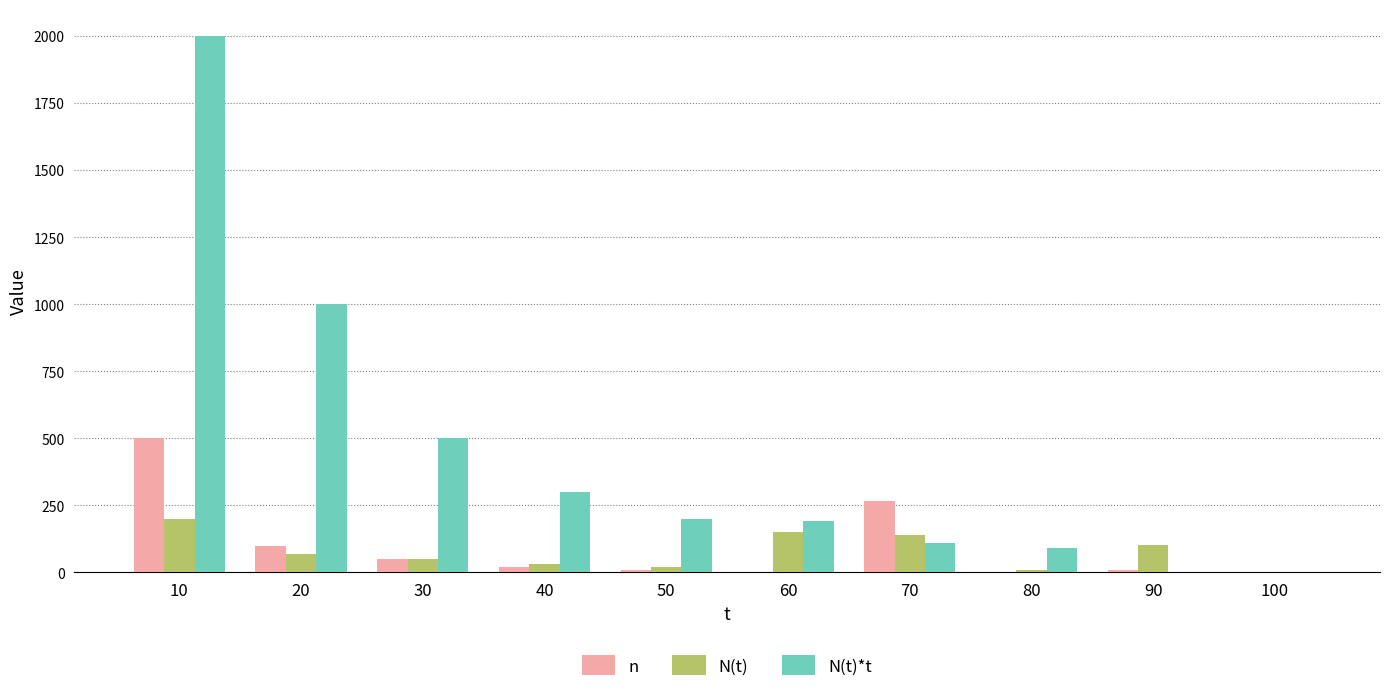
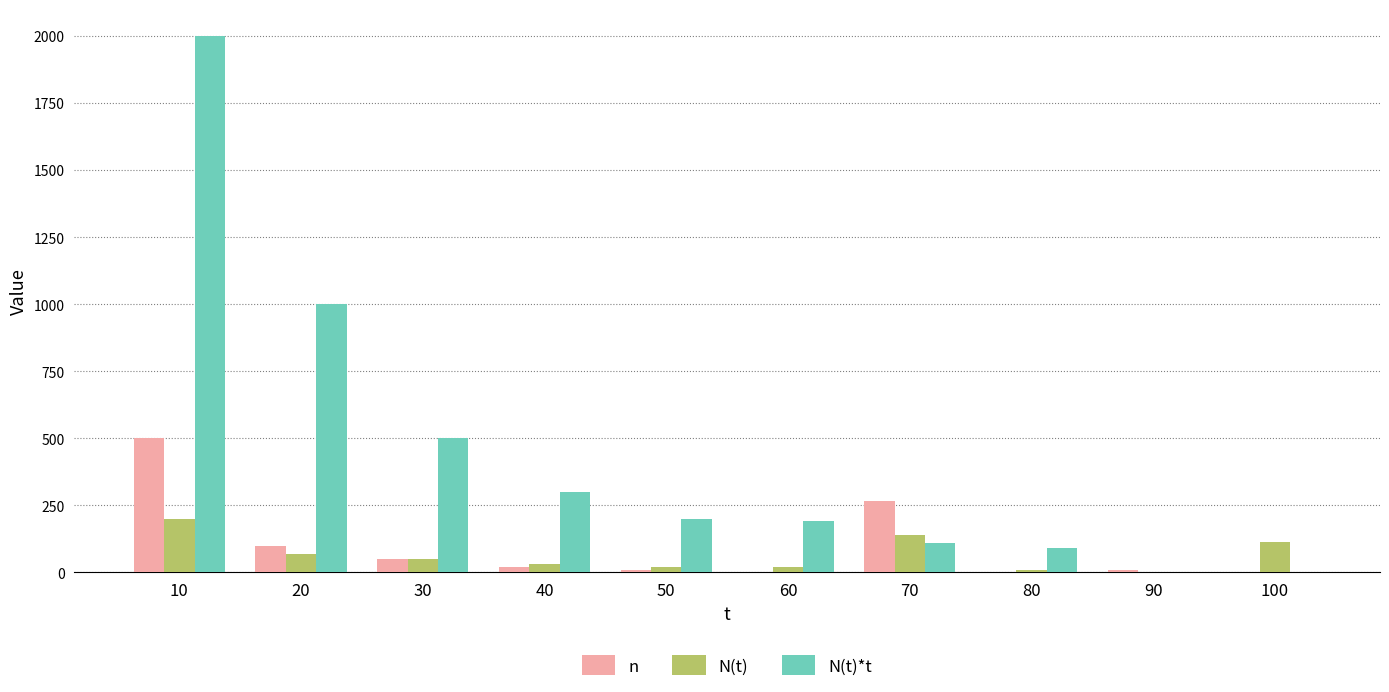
N(t), 60: 150 -> 20
N(t), 90: 100 -> 0
N(t), 100: 0 -> 110
